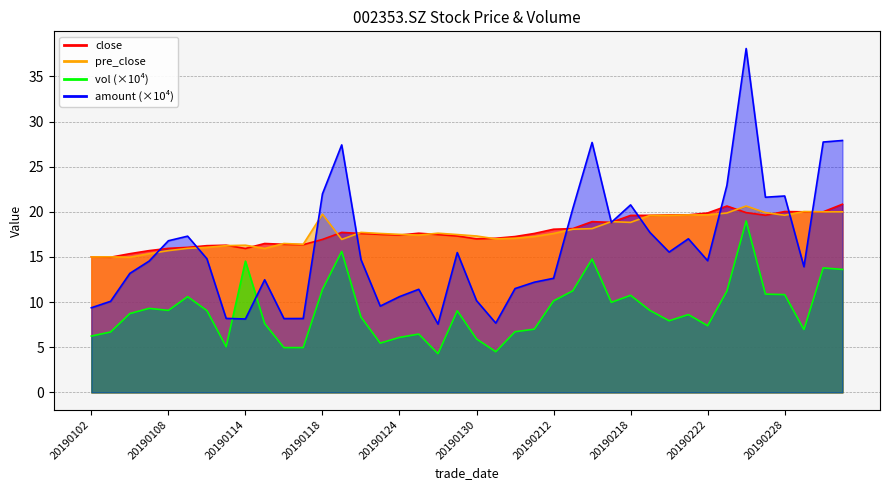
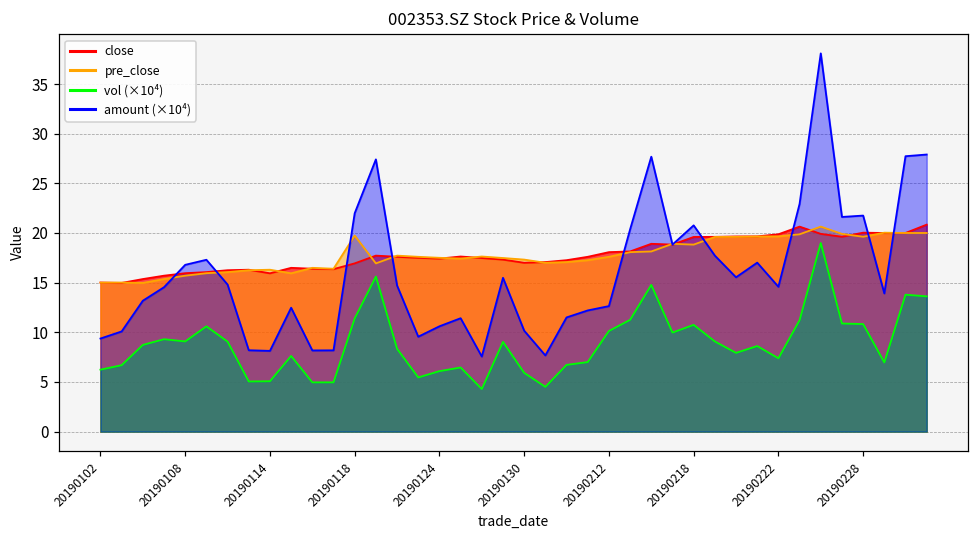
vol (×10⁴), 20190114: 15 -> 5
